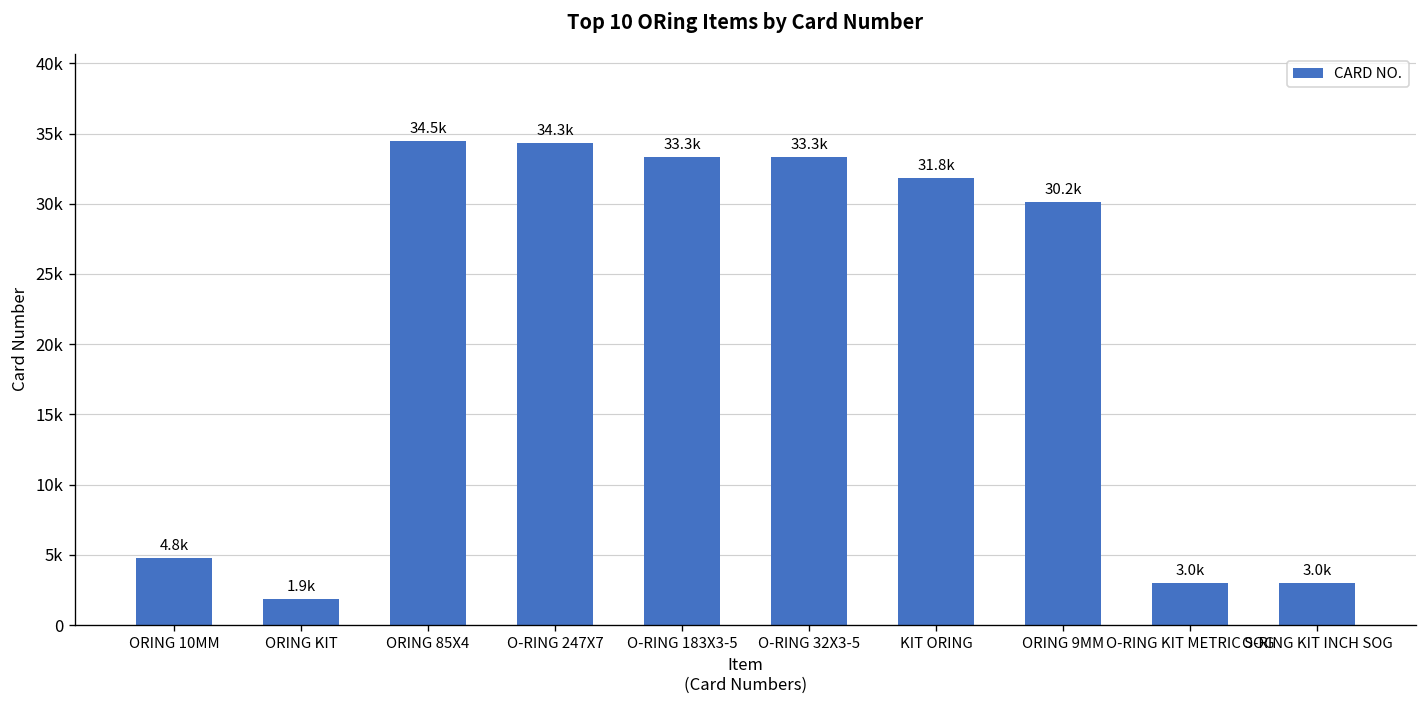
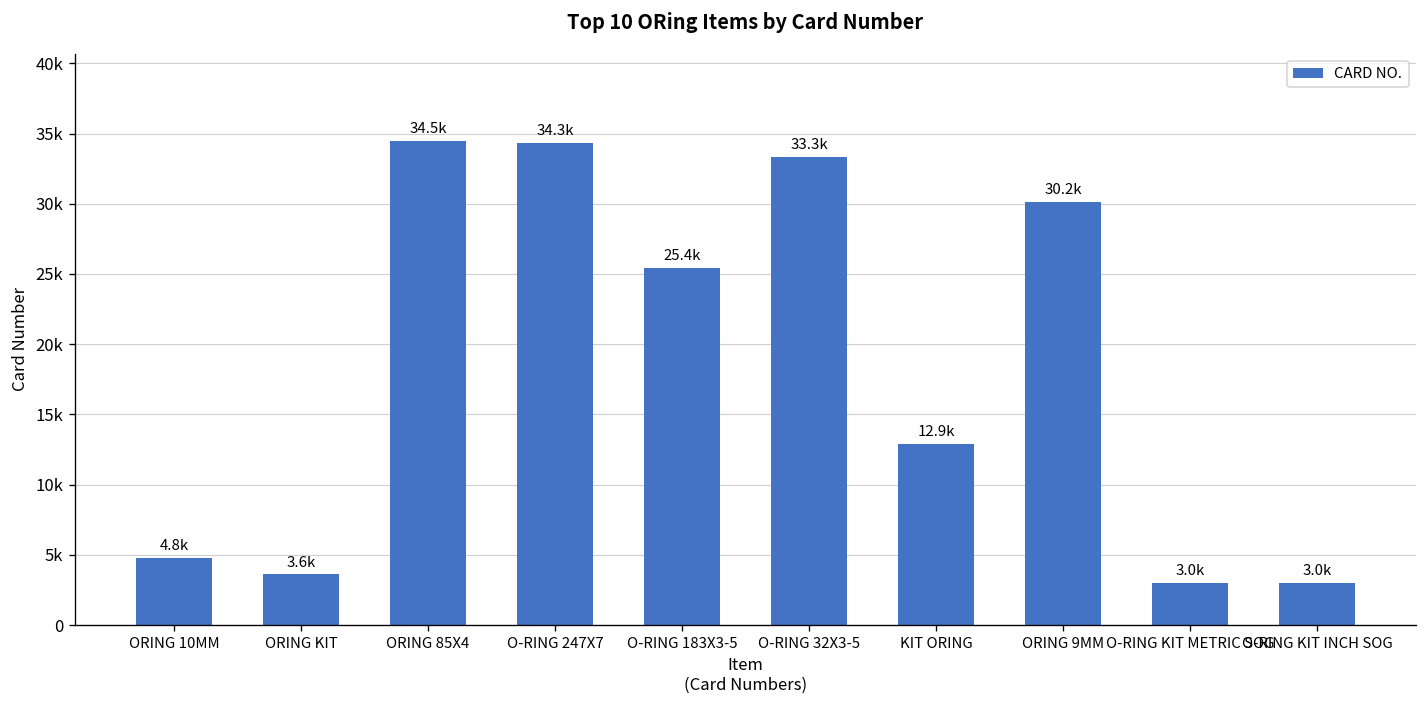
ORING KIT: 1.9k -> 3.6k
O-RING 183X3-5: 33.3k -> 25.4k
KIT ORING: 31.8k -> 12.9k
